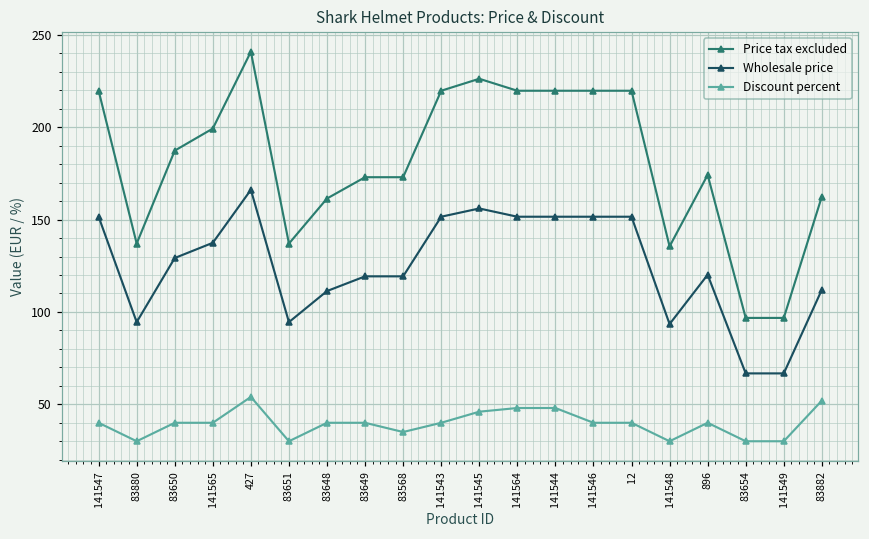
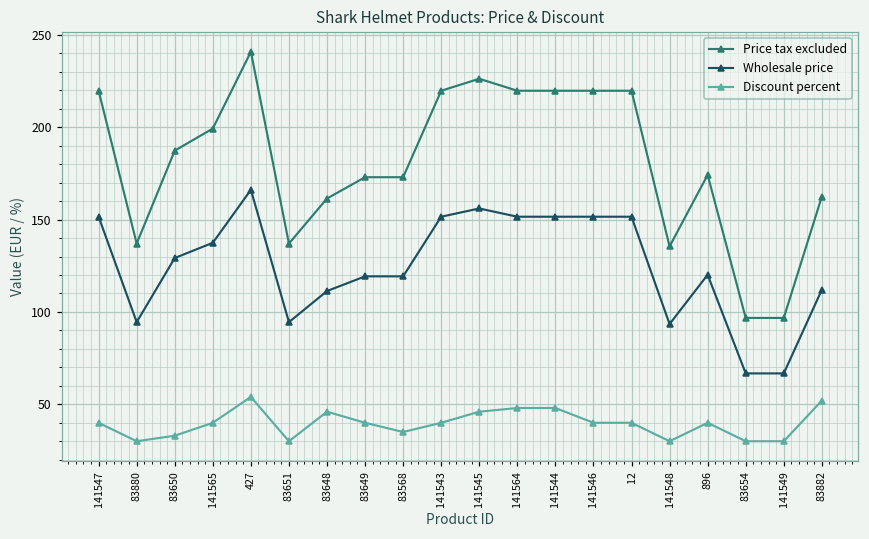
Discount percent, 83650: 40 -> 33
Discount percent, 83648: 40 -> 46
